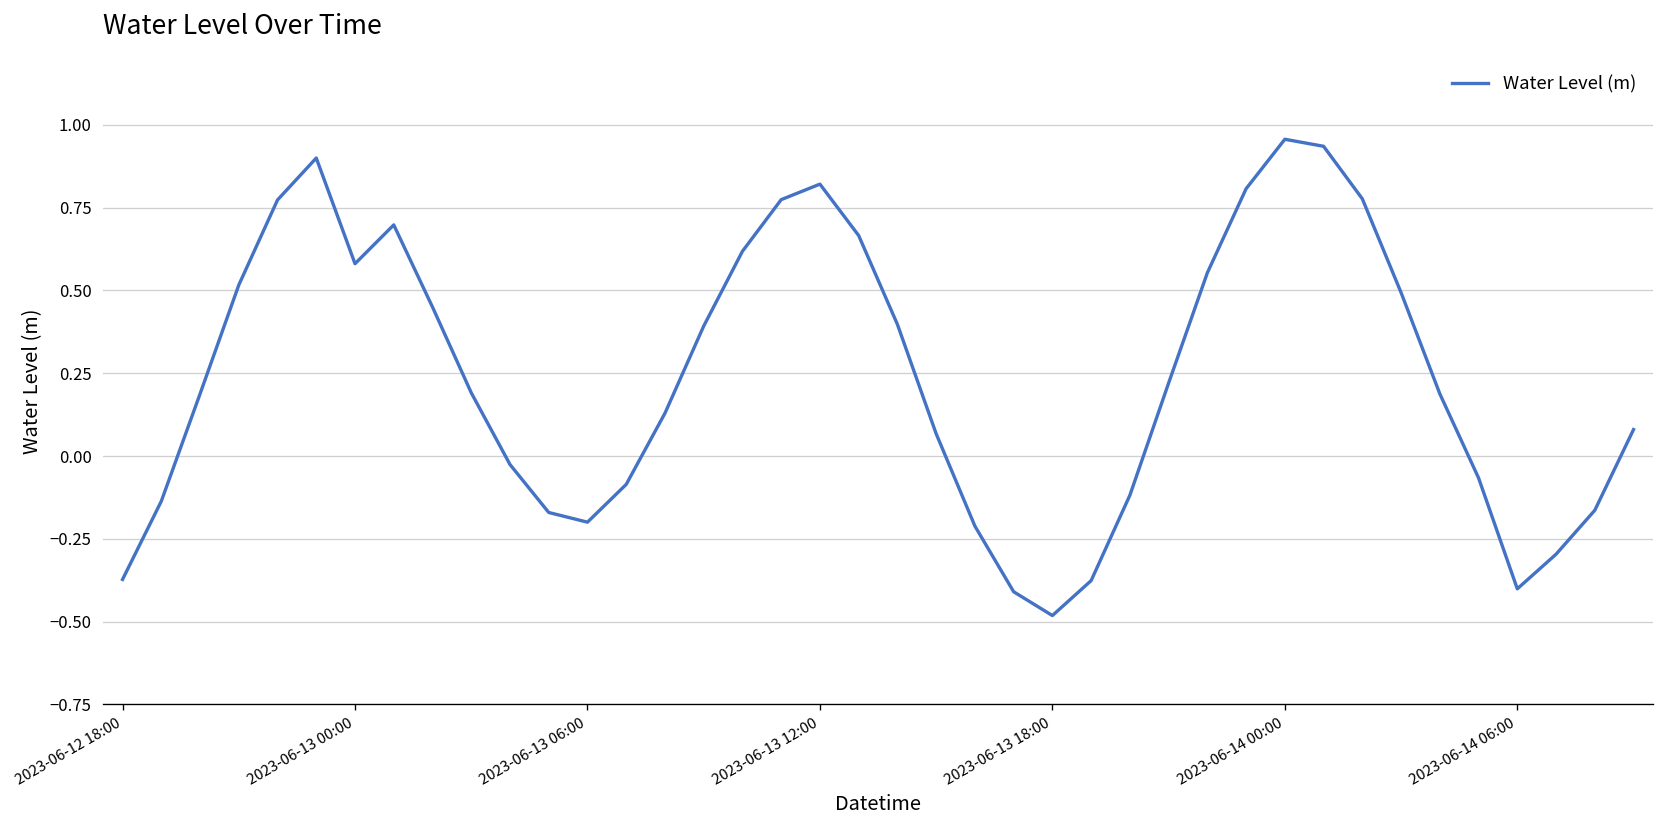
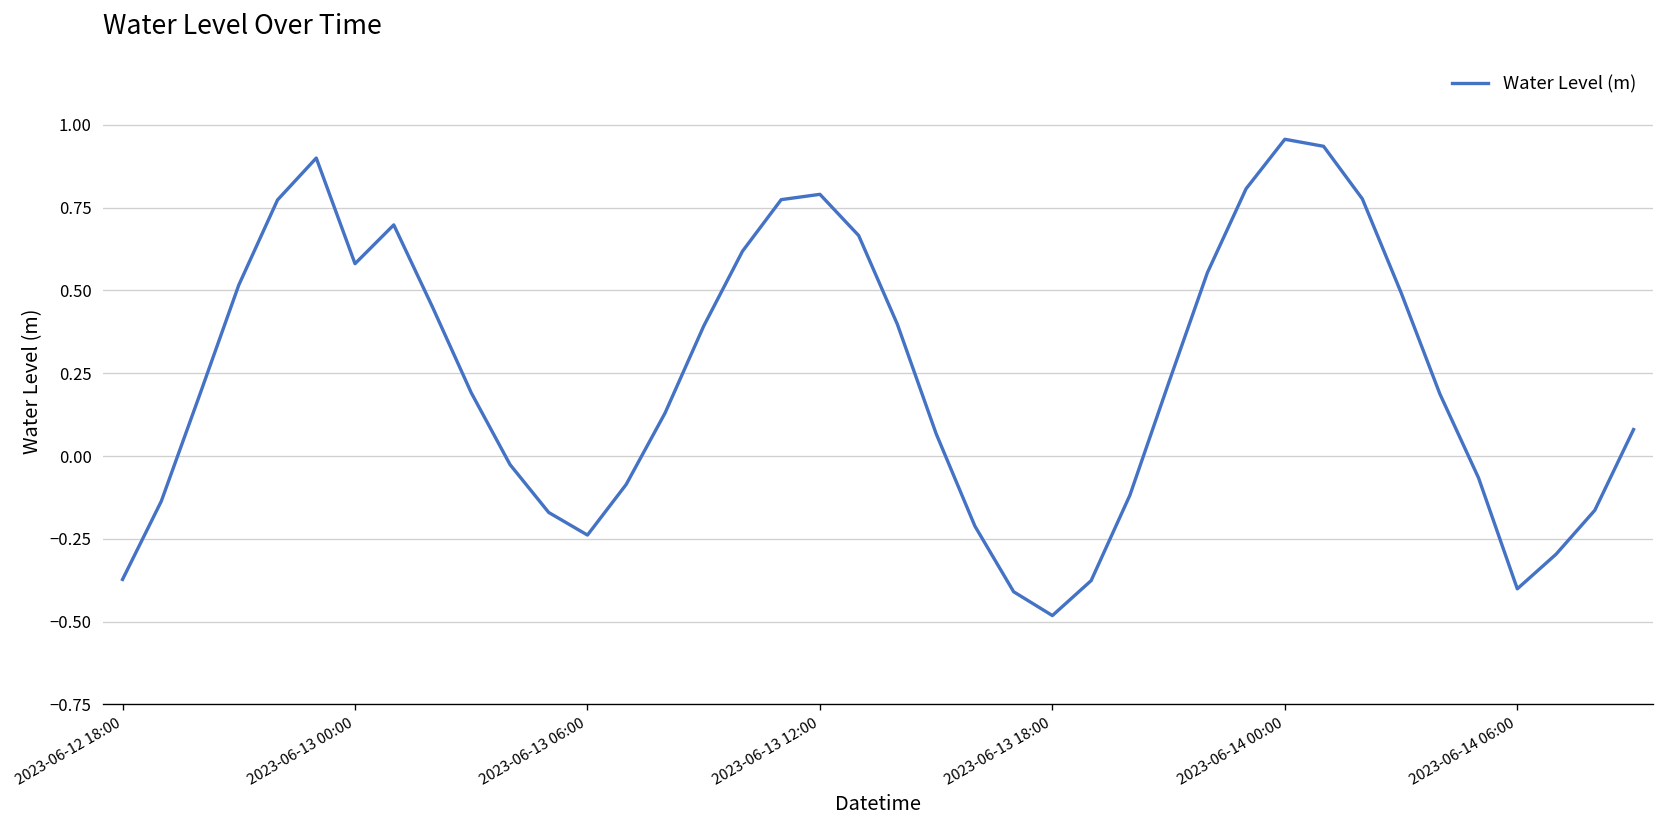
2023-06-13 06:00: -0.20 -> -0.24
2023-06-13 12:00: 0.82 -> 0.79
